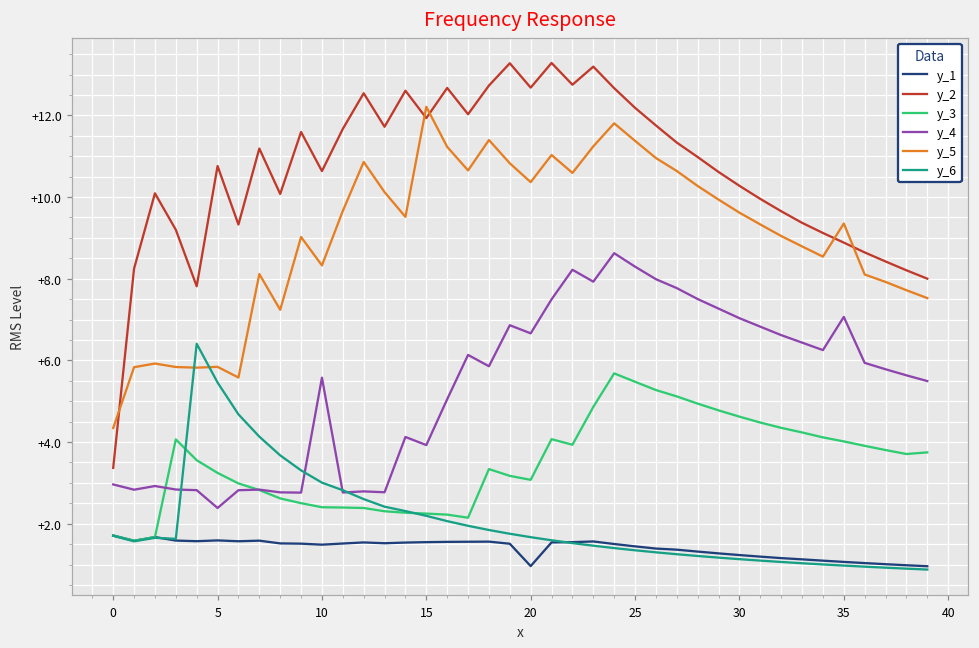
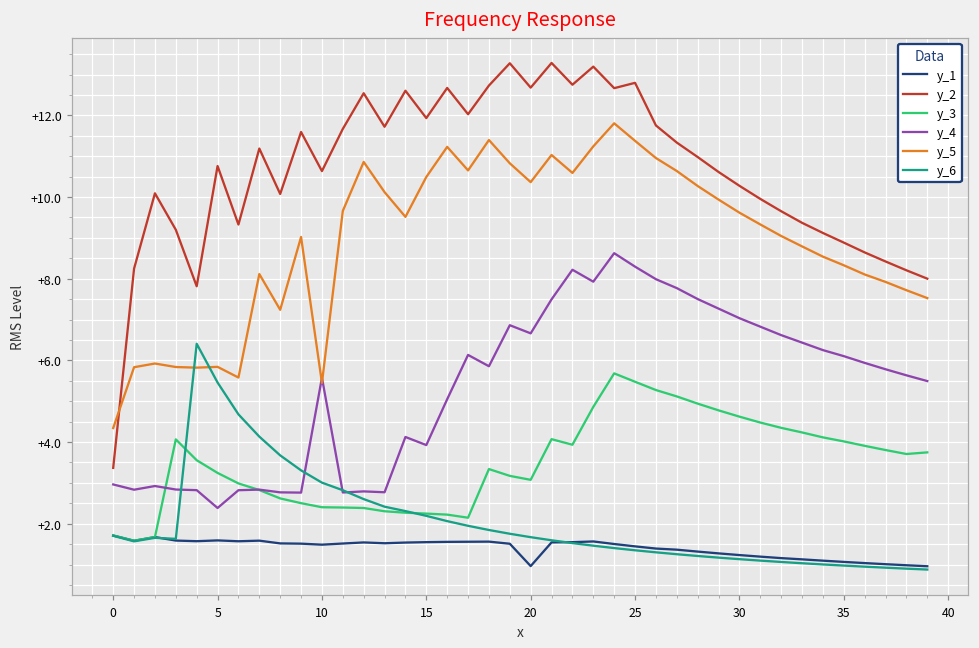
y_5, 10: +8.3 -> +5.4
y_5, 15: +12.2 -> +10.5
y_2, 25: +12.2 -> +12.8
y_4, 35: +7.1 -> +6.1
y_5, 35: +9.4 -> +8.3
